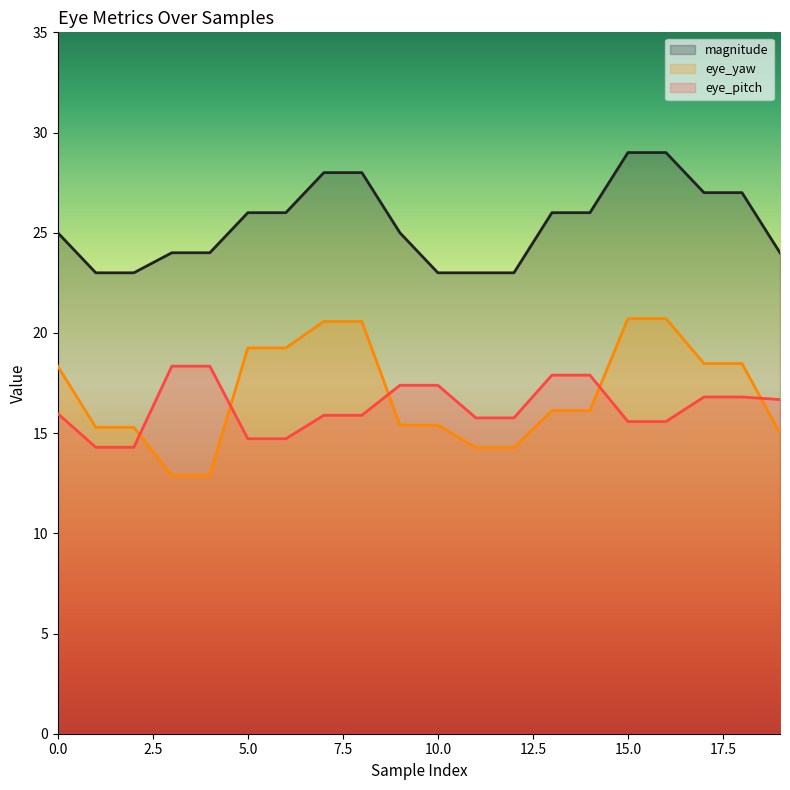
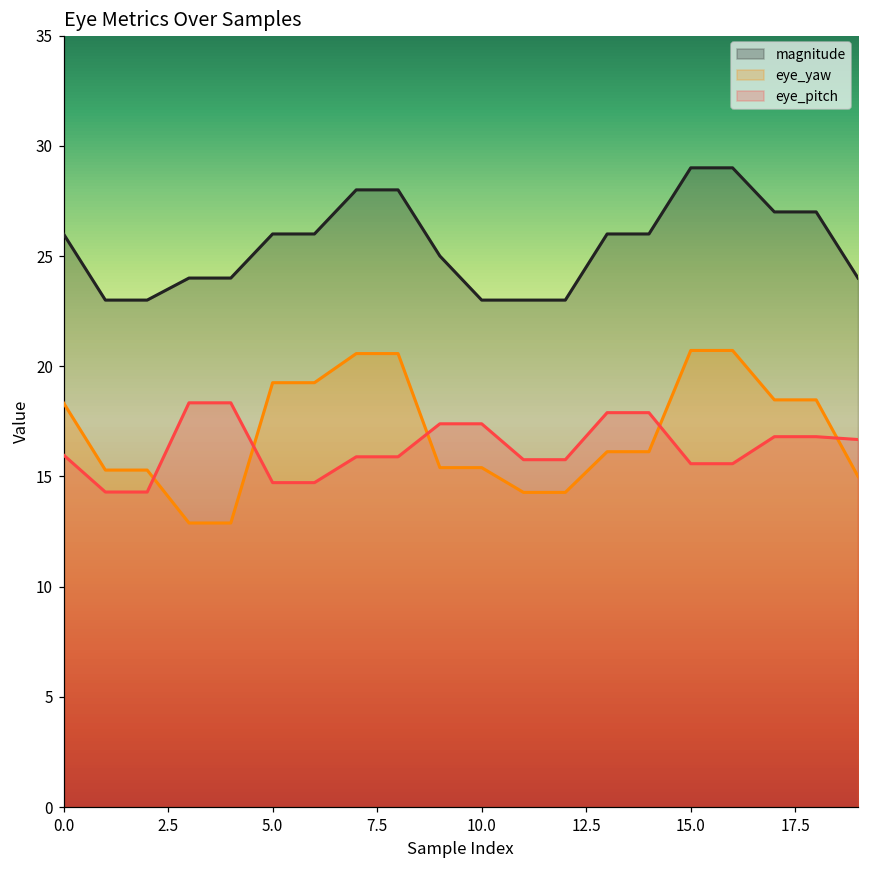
magnitude, 0.0: 25 -> 26
